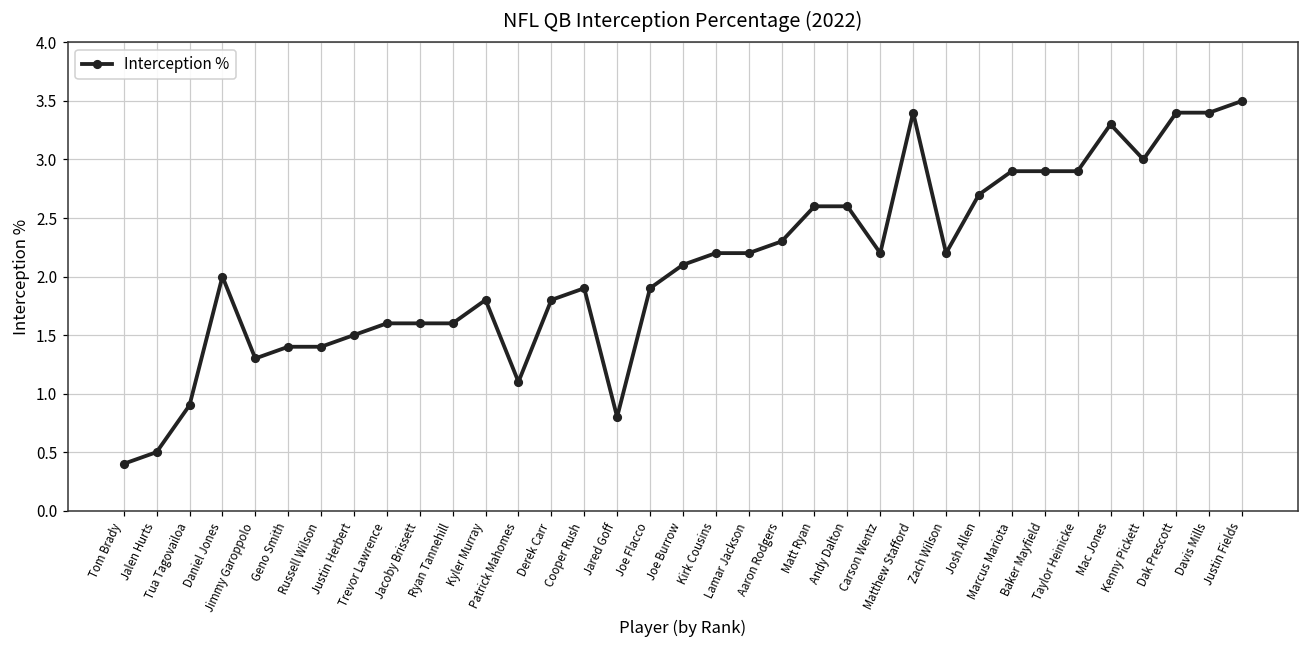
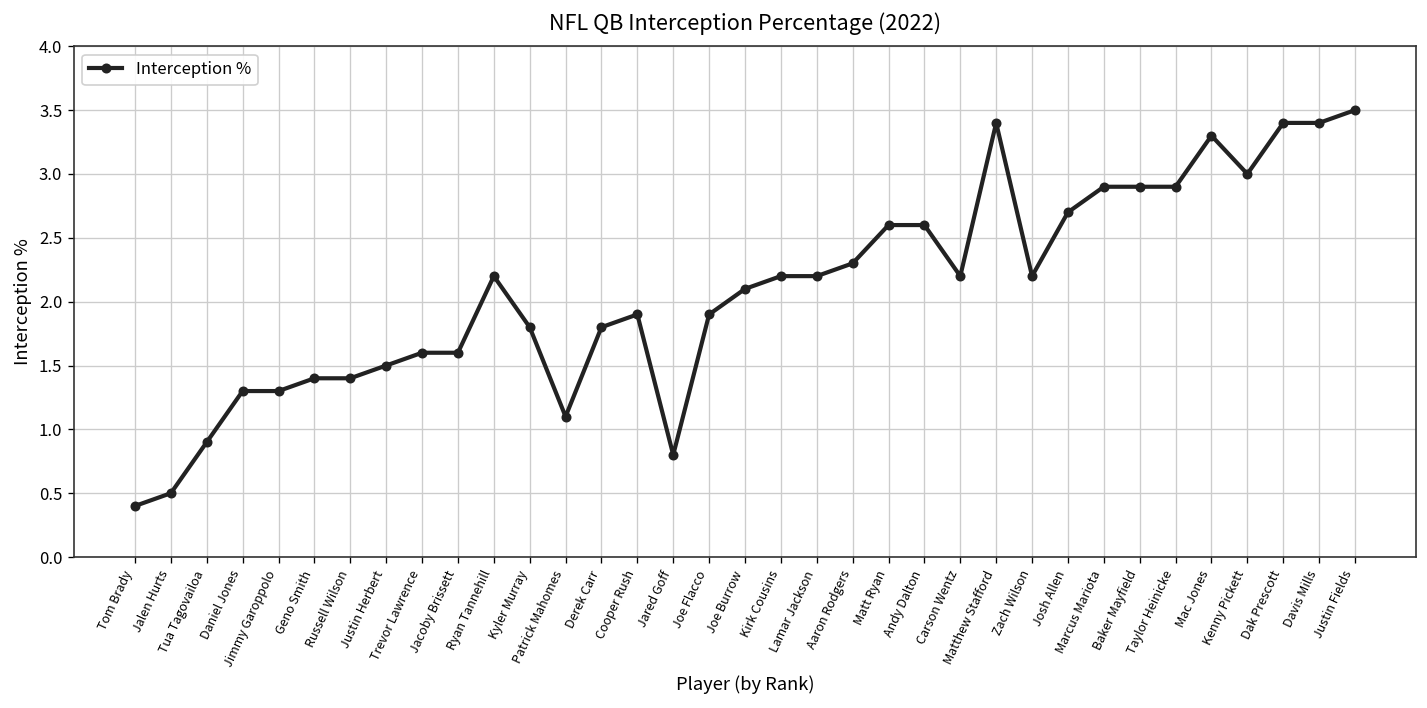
Daniel Jones: 2.0 -> 1.3
Ryan Tannehill: 1.6 -> 2.2
